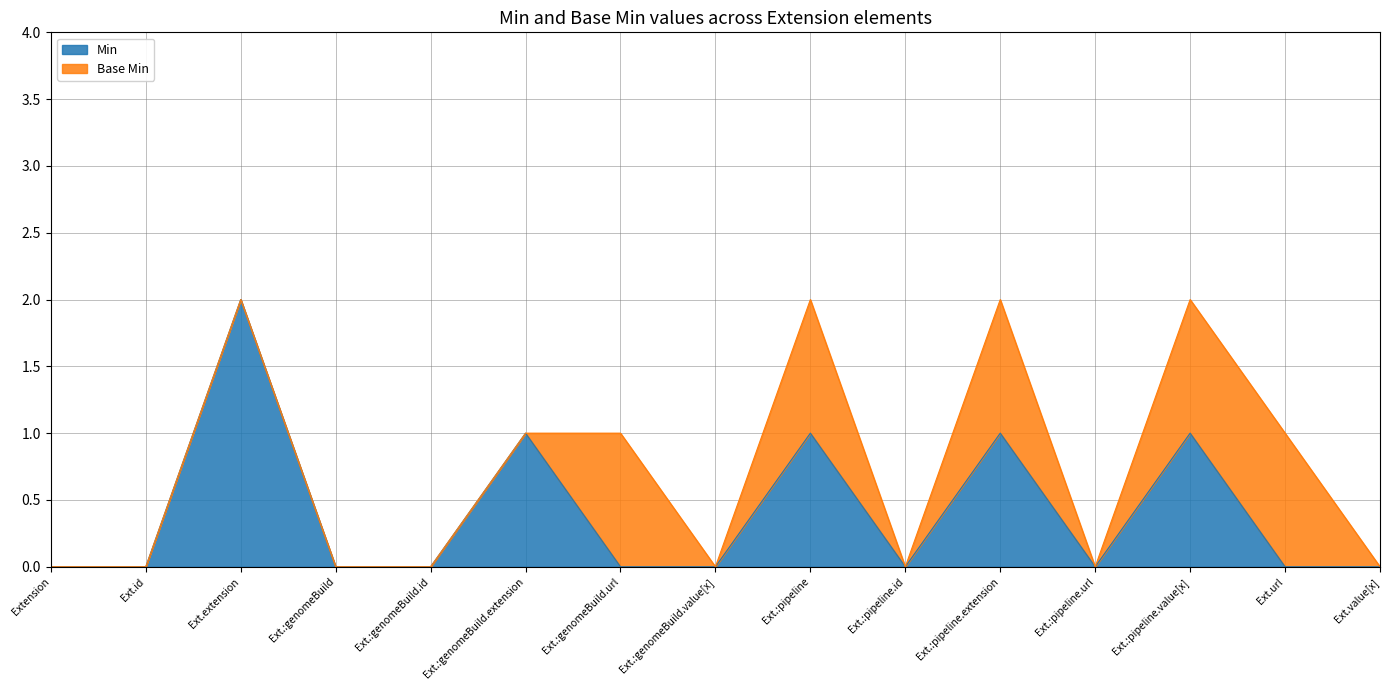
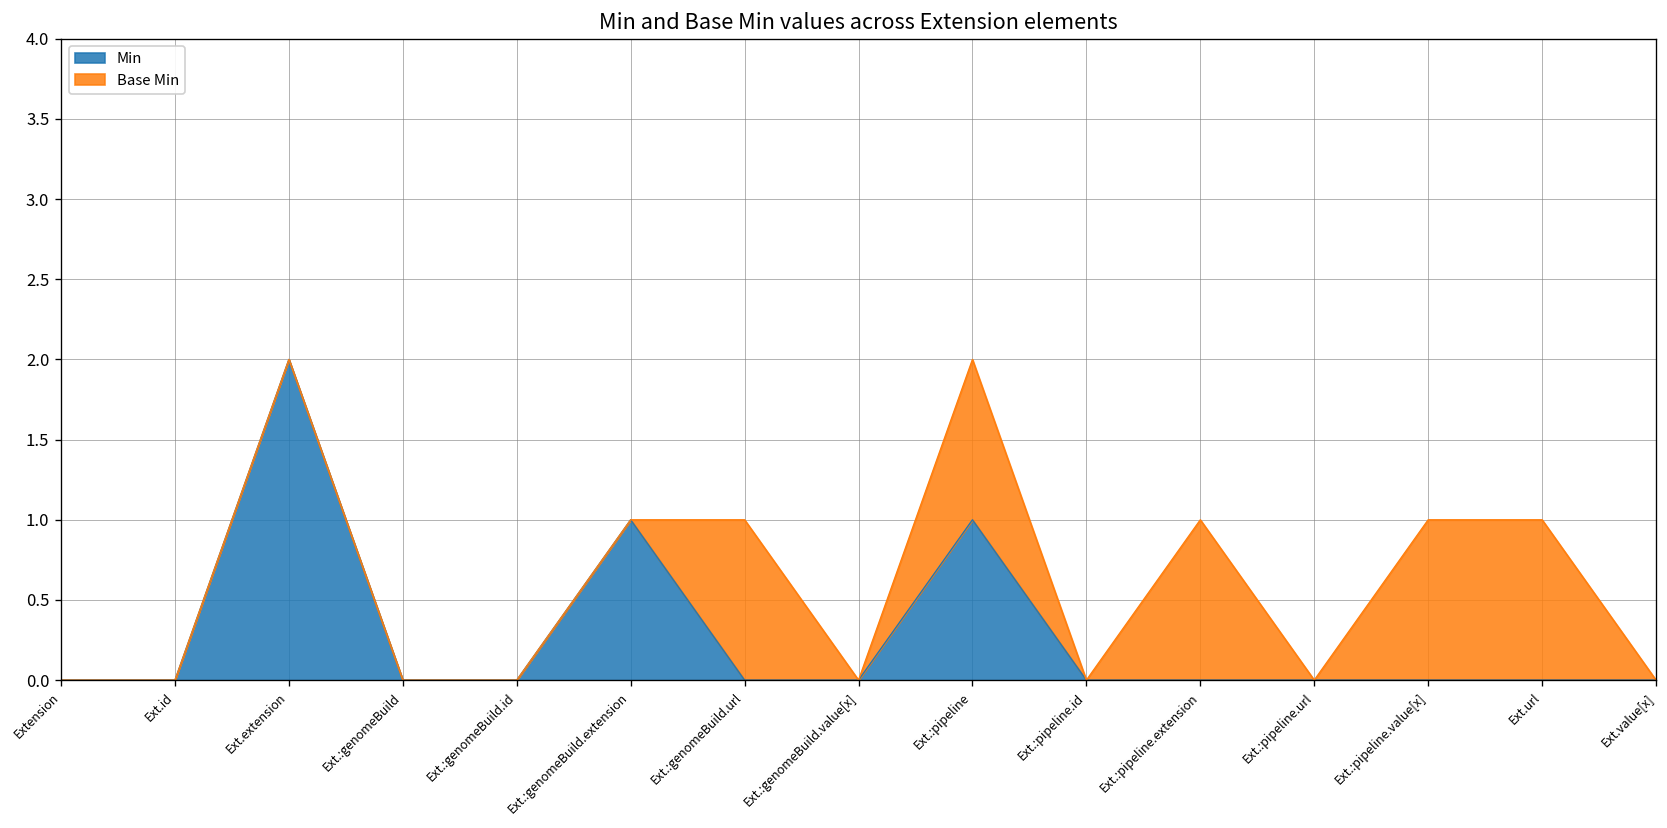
Min, Ext.:pipeline.extension: 1 -> 0
Min, Ext.:pipeline.value[x]: 1 -> 0
